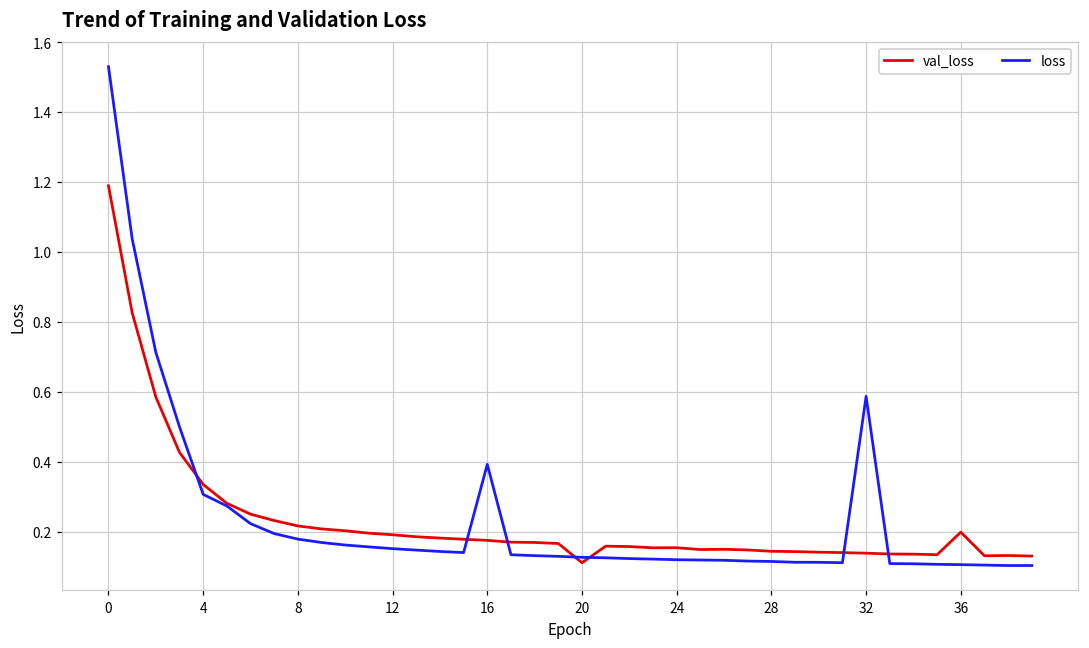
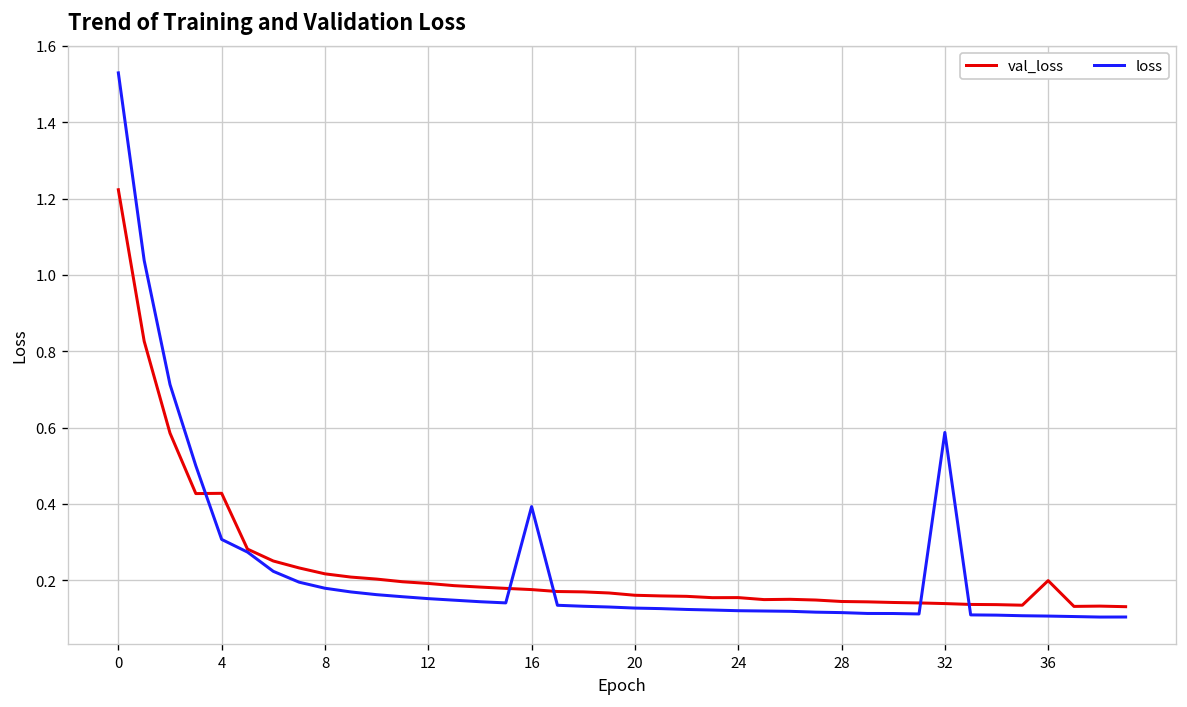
val_loss, 0: 1.19 -> 1.22
val_loss, 4: 0.34 -> 0.43
val_loss, 20: 0.11 -> 0.16
